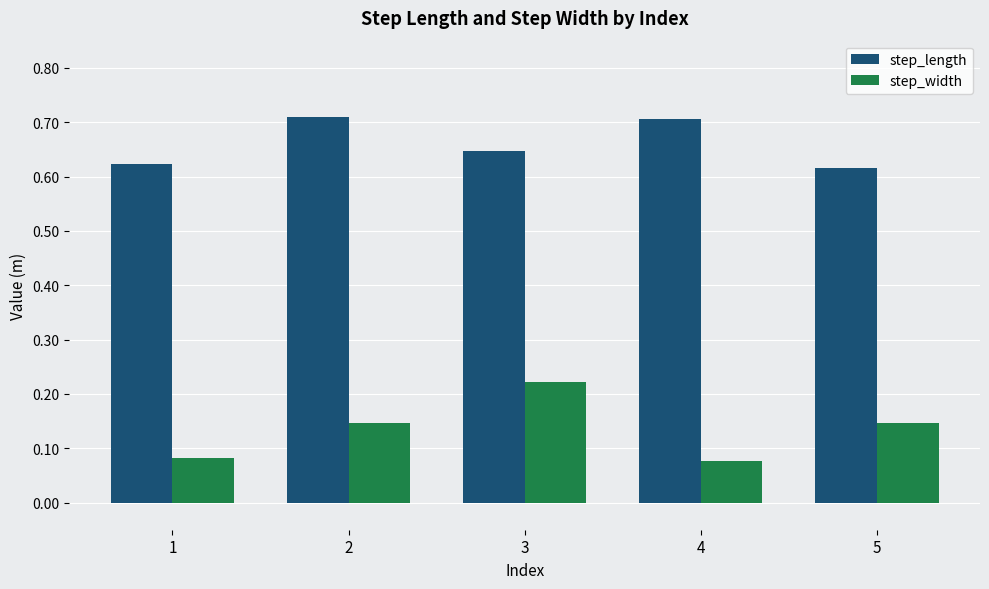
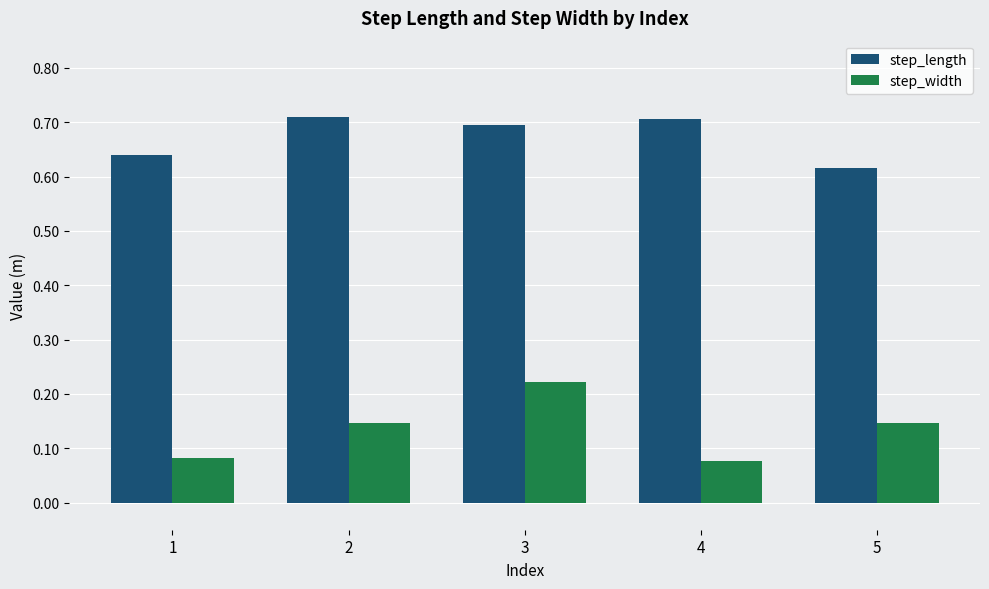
step_length, 1: 0.62 -> 0.64
step_length, 3: 0.65 -> 0.69
